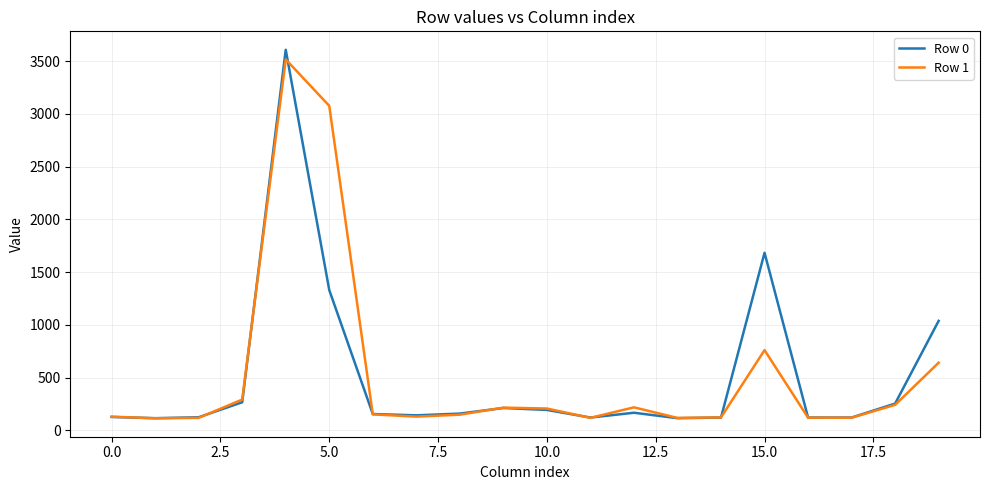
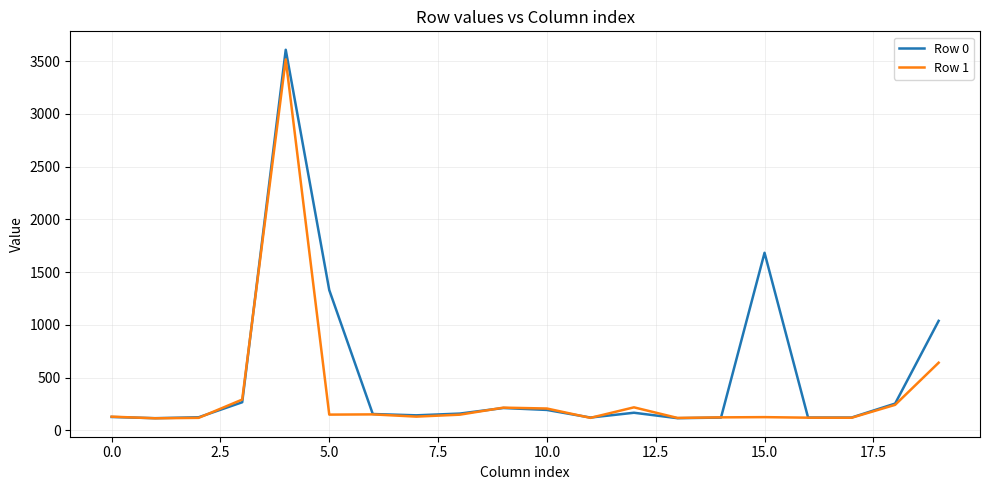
Row 1, 5.0: 3080 -> 150
Row 1, 15.0: 760 -> 130
